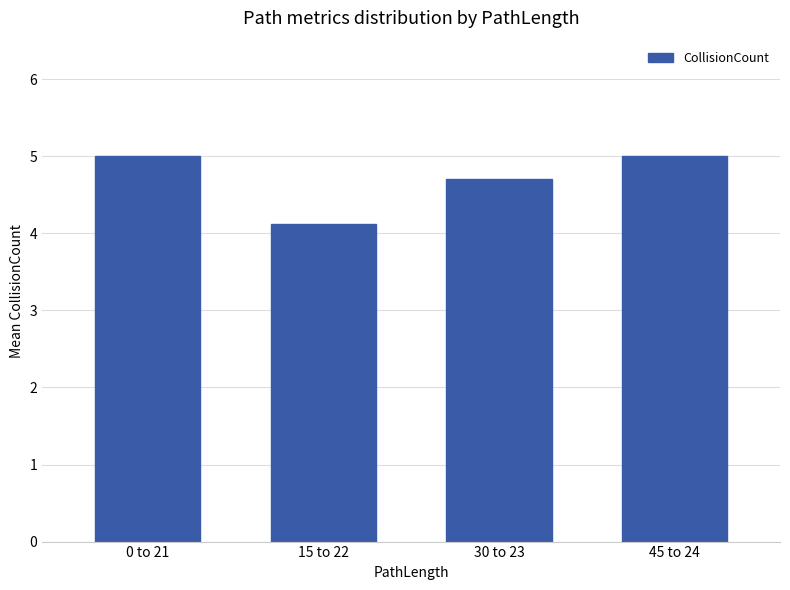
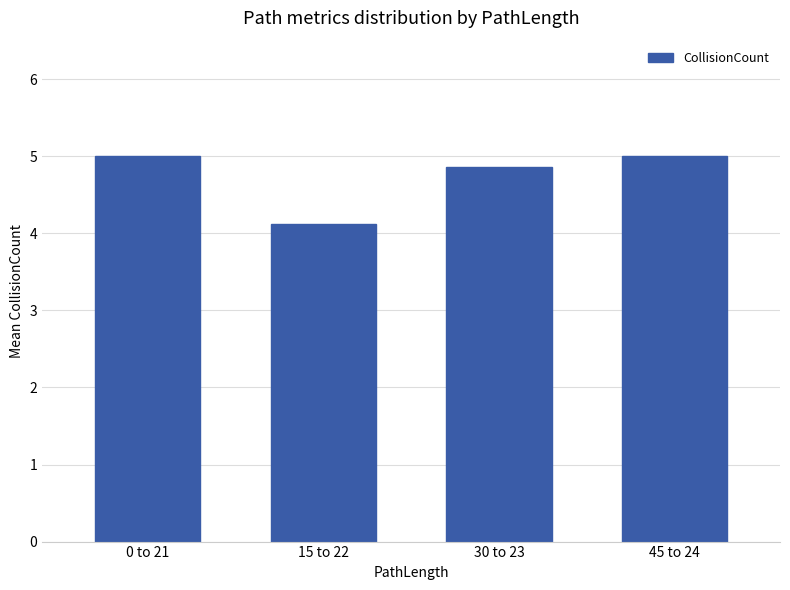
30 to 23: 4.7 -> 4.9
